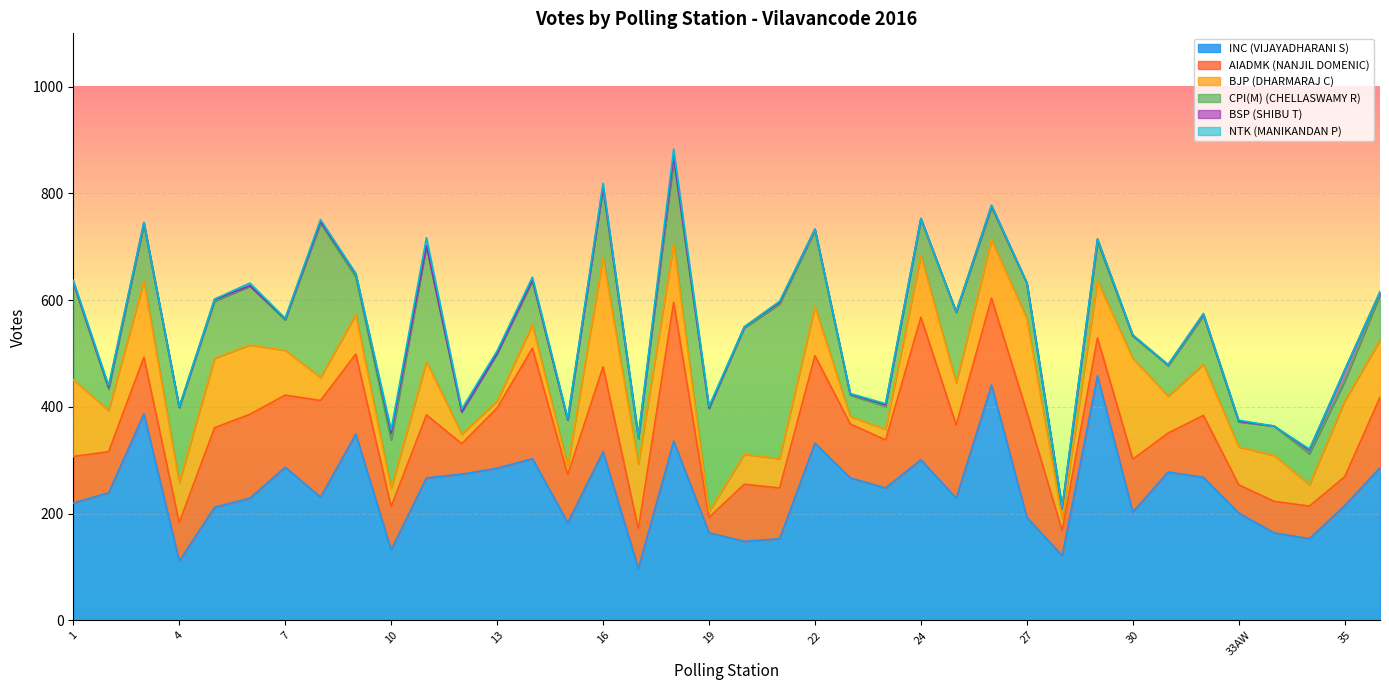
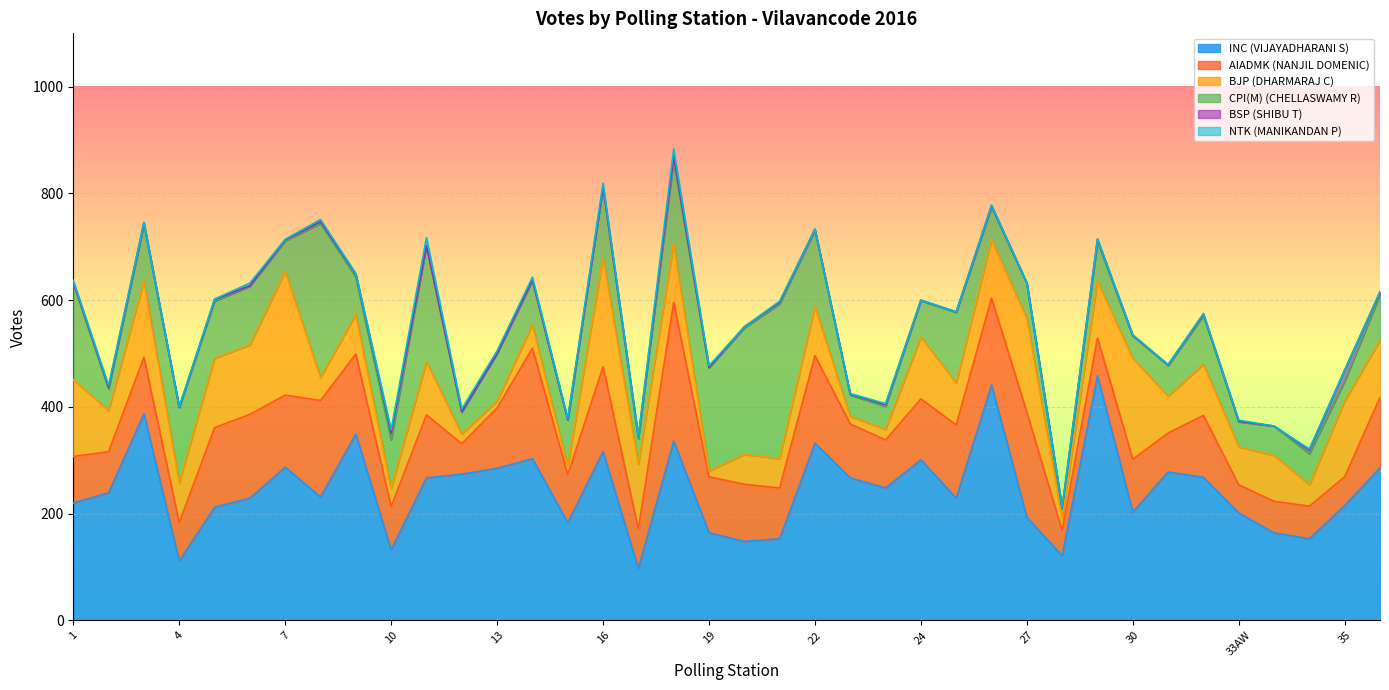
BJP (DHARMARAJ C), 7: 80 -> 230
AIADMK (NANJIL DOMENIC), 19: 30 -> 110
AIADMK (NANJIL DOMENIC), 24: 270 -> 110
